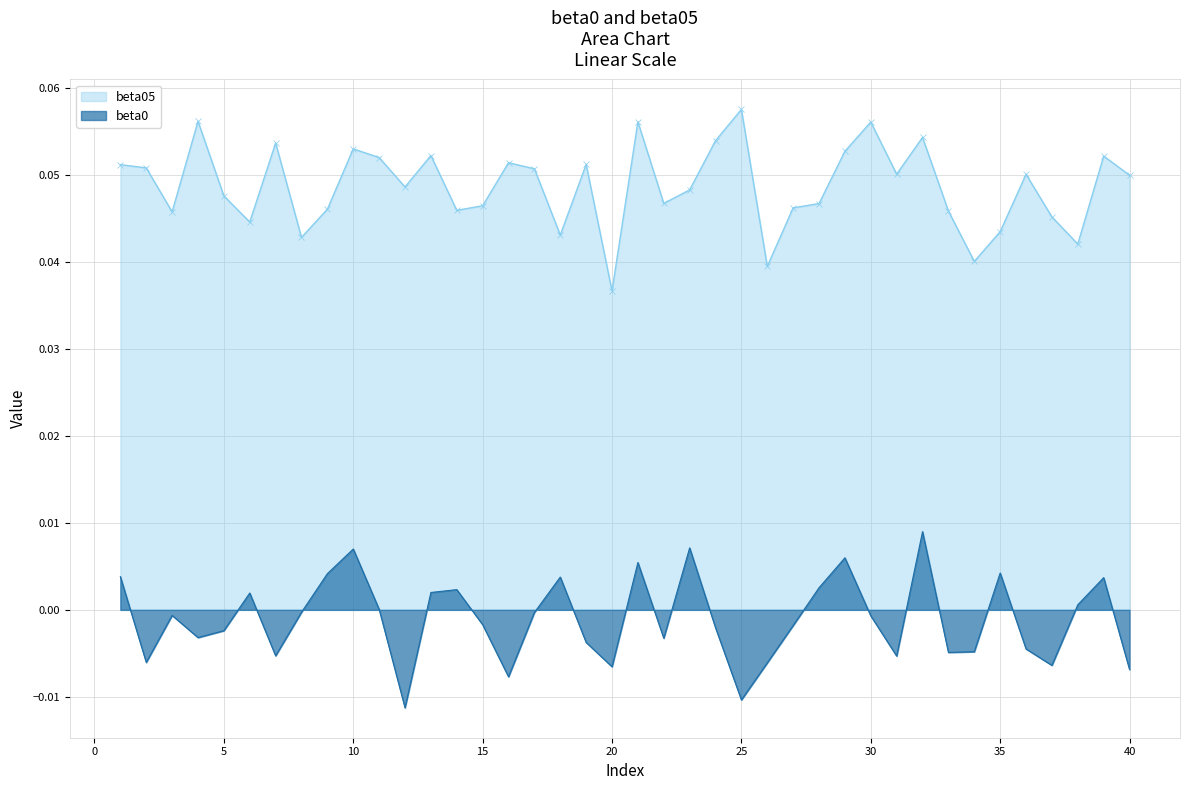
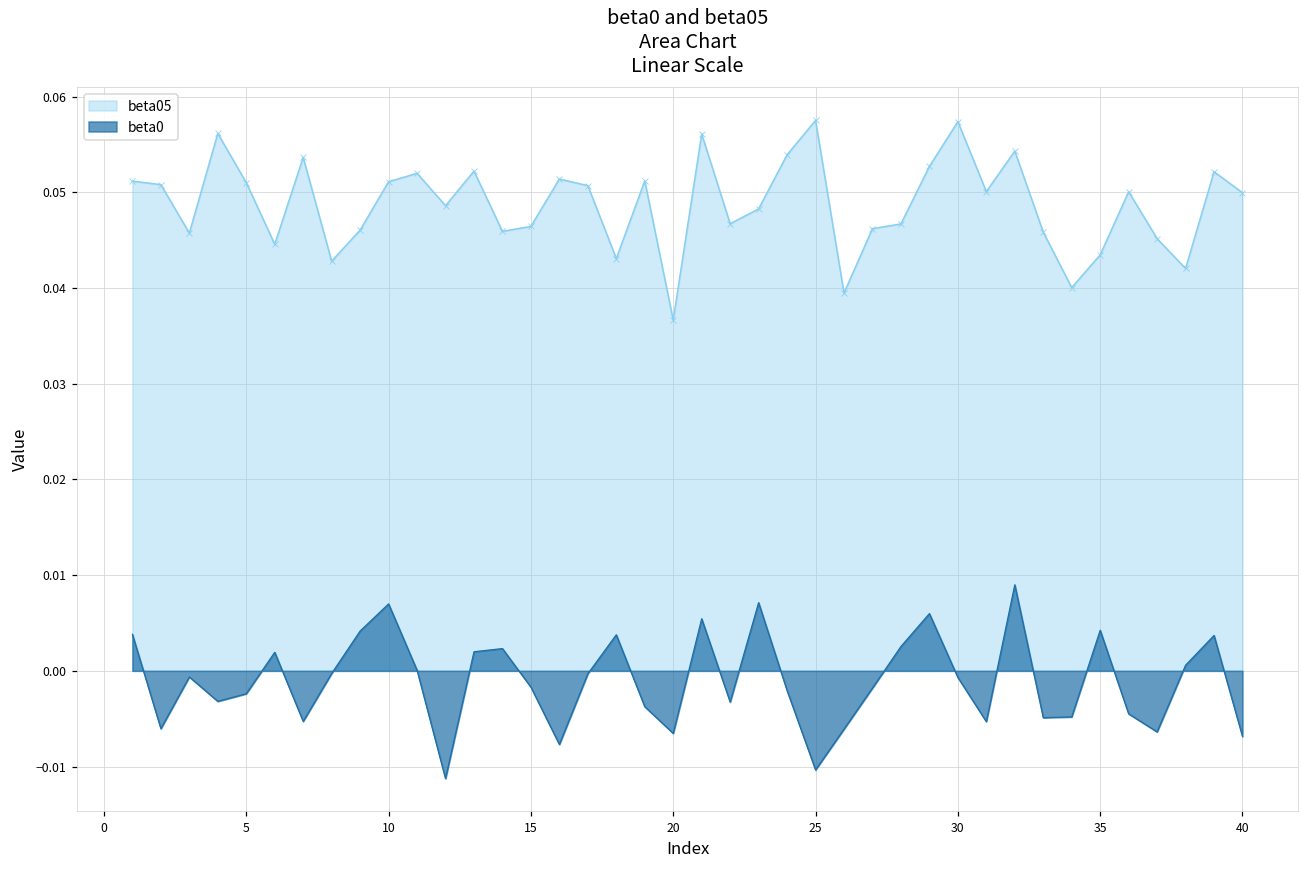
beta05, 5: 0.048 -> 0.051
beta05, 10: 0.053 -> 0.051
beta05, 30: 0.056 -> 0.057
